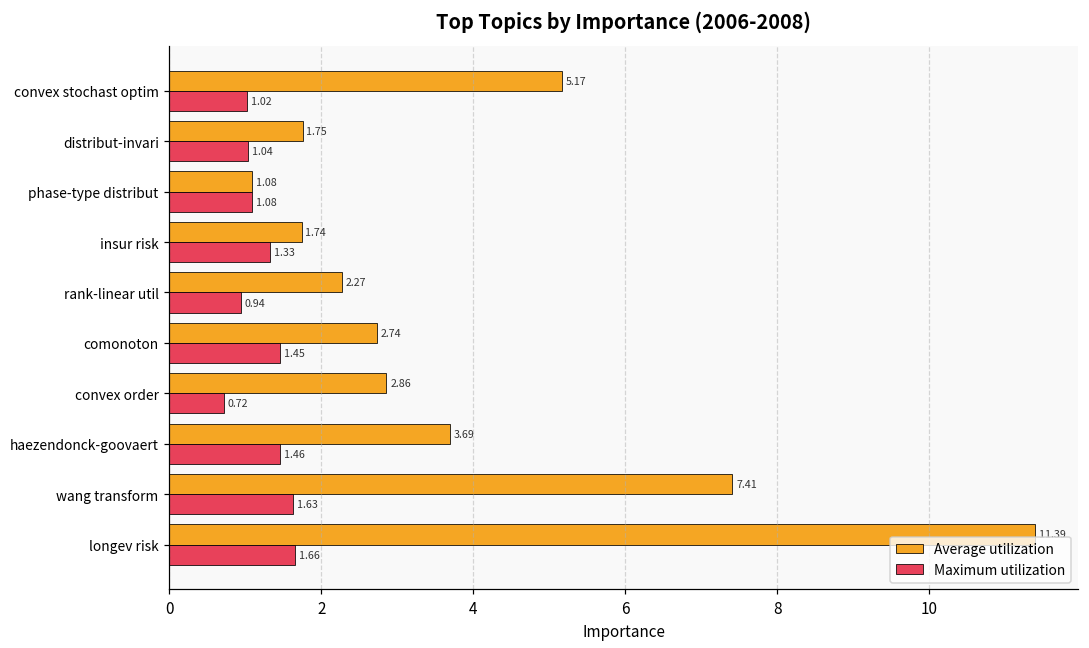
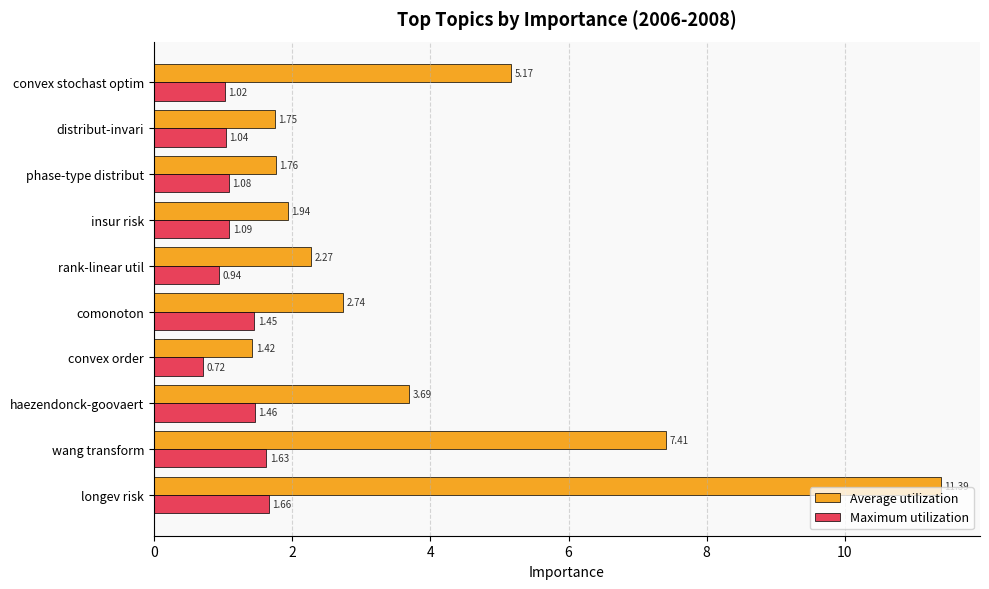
Average utilization, phase-type distribut: 1.08 -> 1.76
Average utilization, insur risk: 1.74 -> 1.94
Maximum utilization, insur risk: 1.33 -> 1.09
Average utilization, convex order: 2.86 -> 1.42
